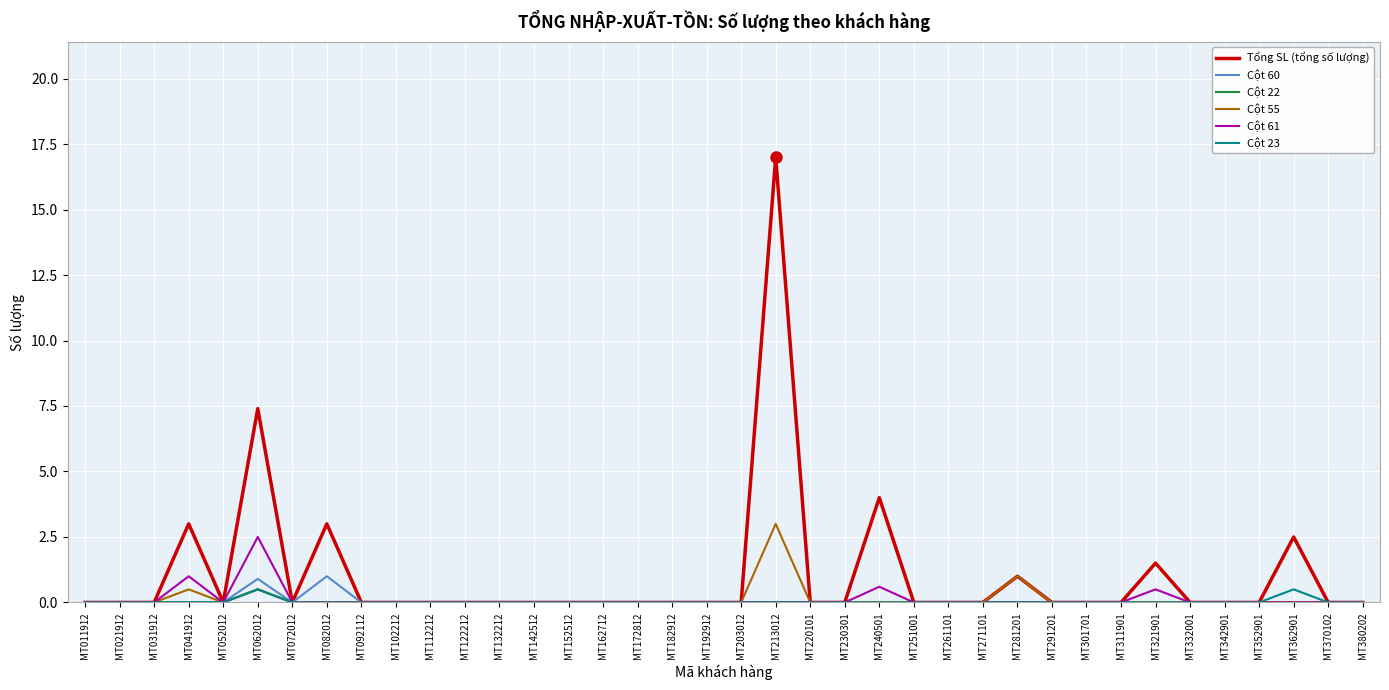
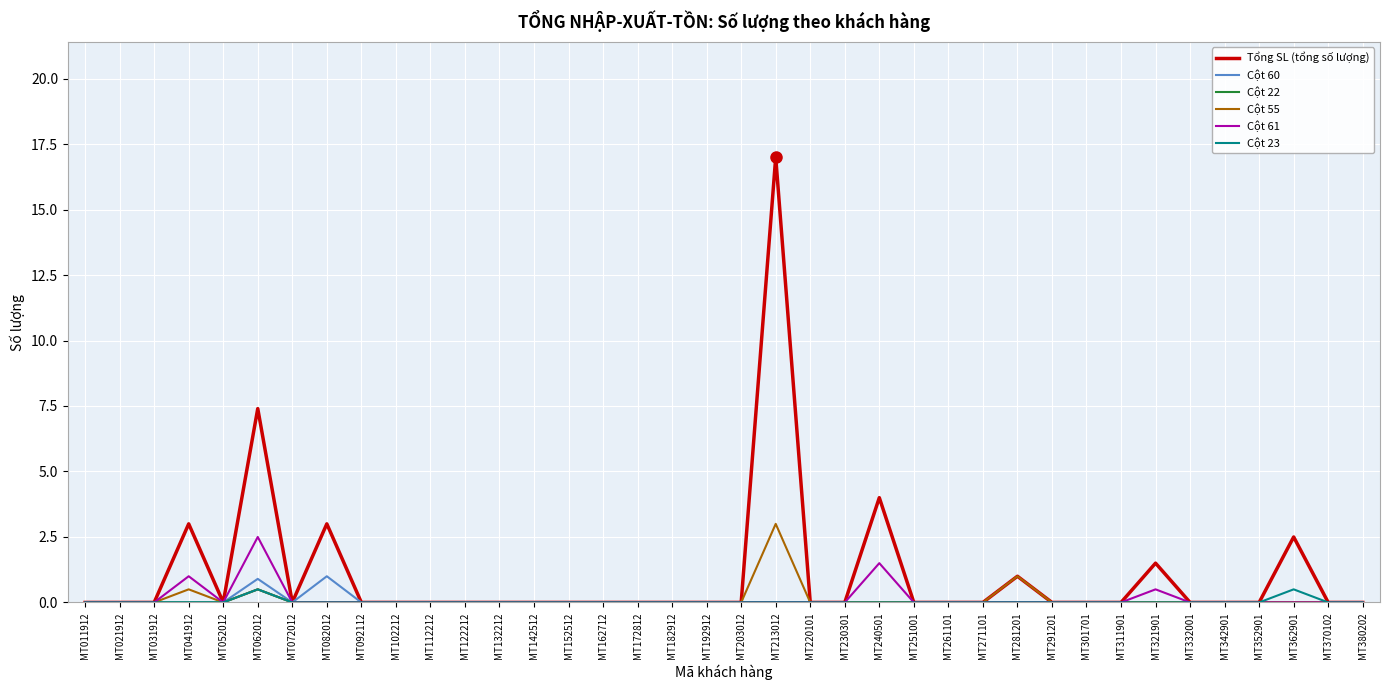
Cột 61, MT240501: 0.6 -> 1.5
